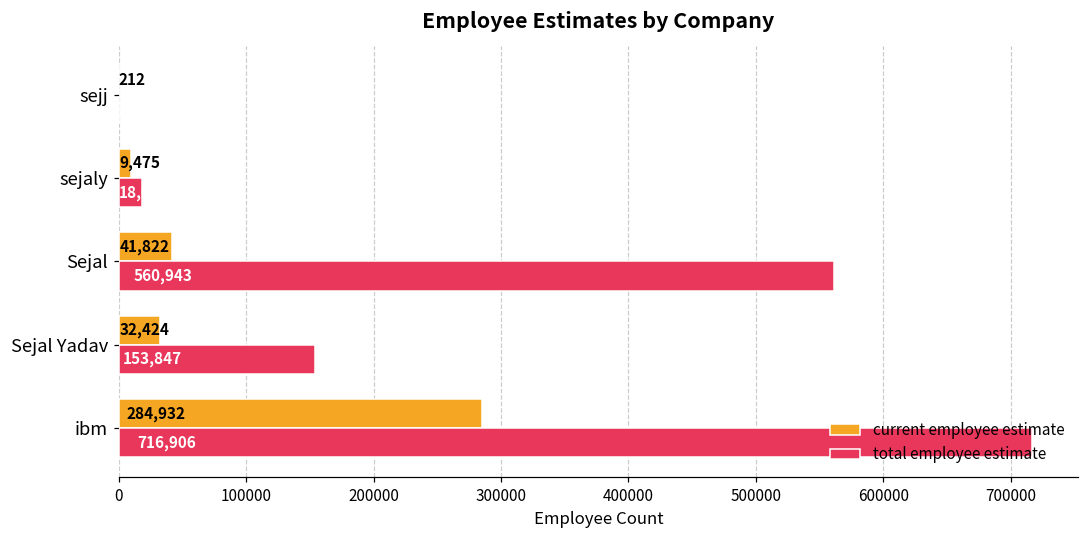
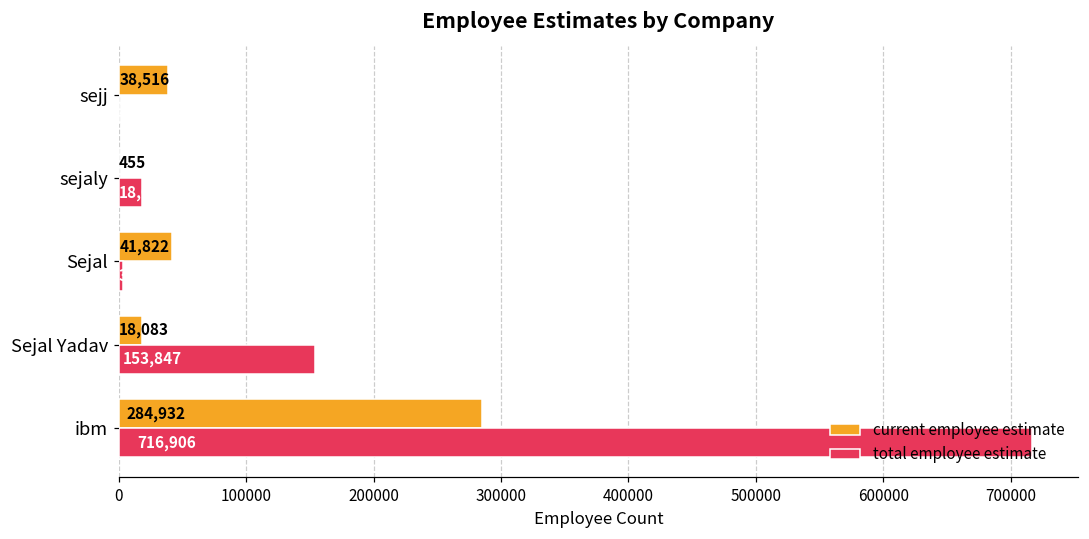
current employee estimate, sejj: 212 -> 38,516
current employee estimate, sejaly: 9,475 -> 455
total employee estimate, Sejal: 561000 -> 3000
current employee estimate, Sejal Yadav: 32,424 -> 18,083
